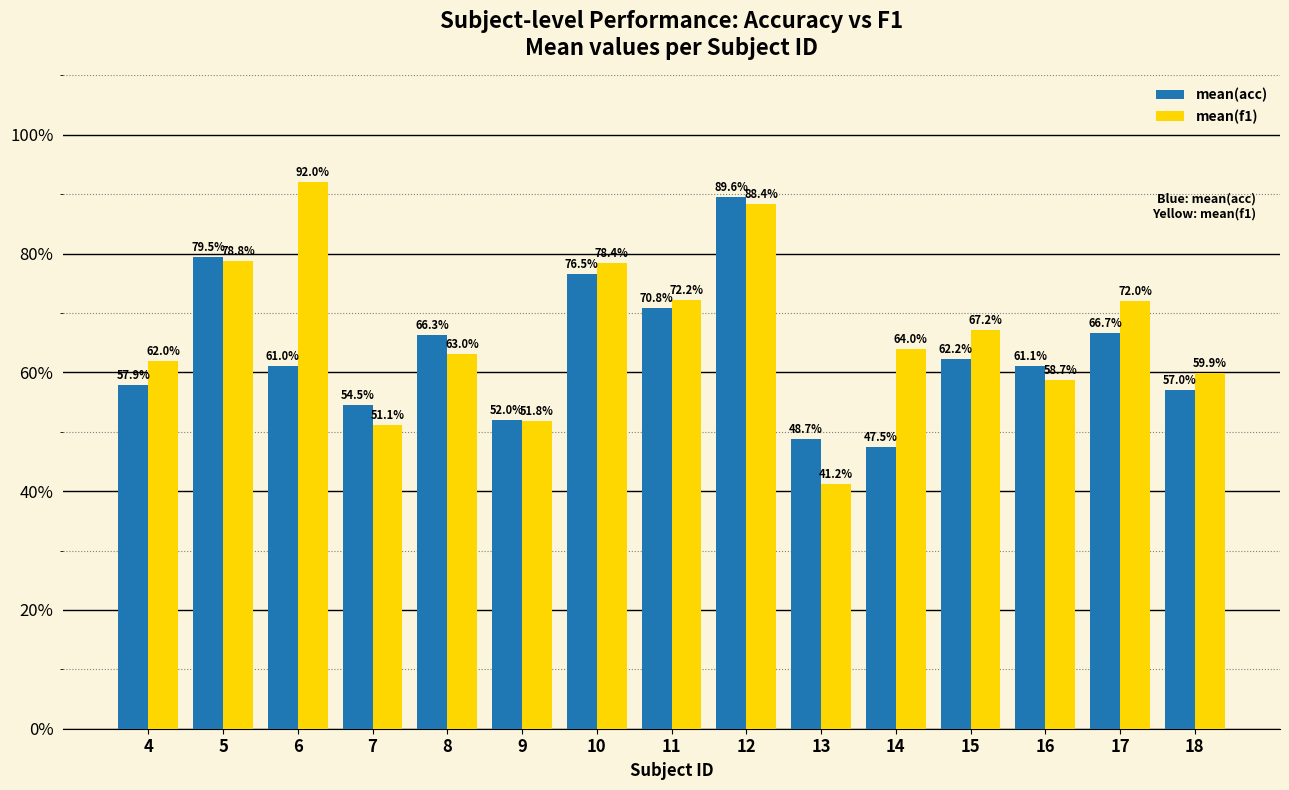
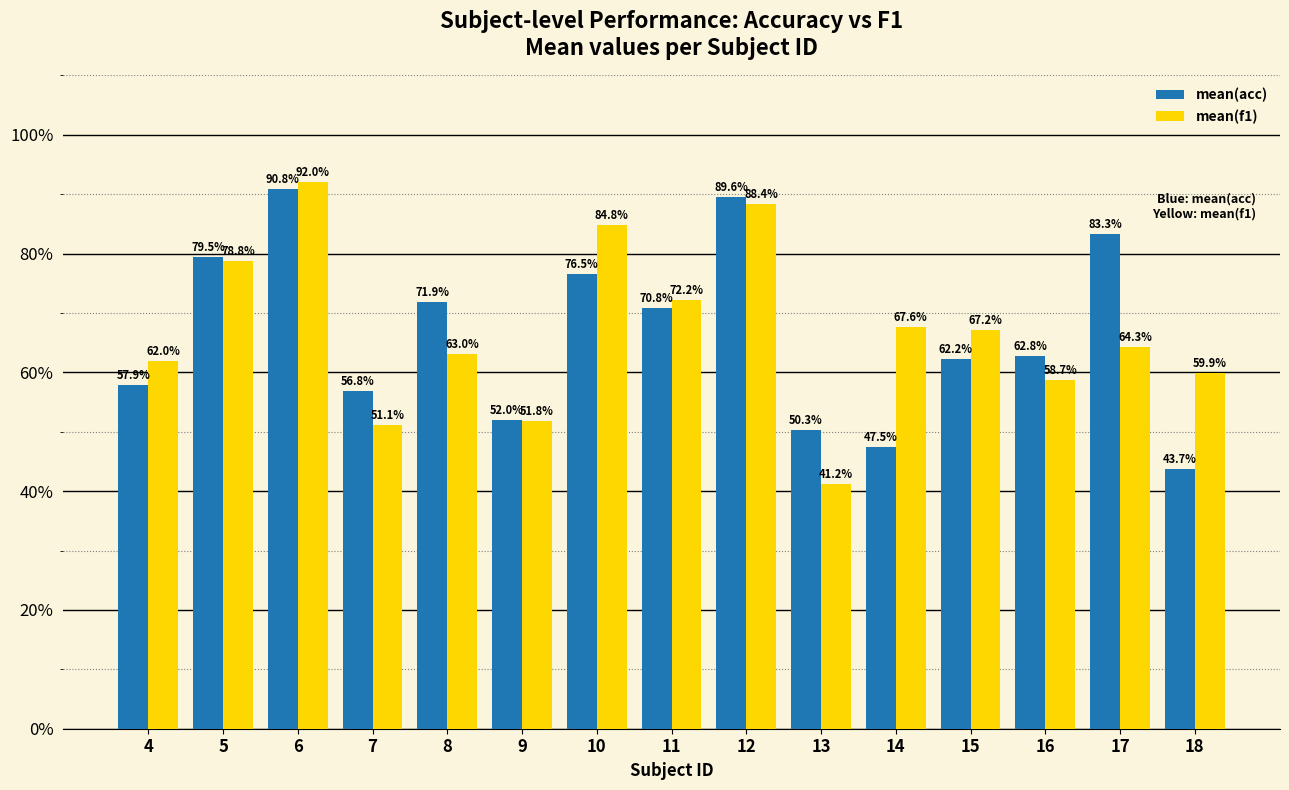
mean(acc), 6: 61.0% -> 90.8%
mean(acc), 7: 54.5% -> 56.8%
mean(acc), 8: 66.3% -> 71.9%
mean(f1), 10: 78.4% -> 84.8%
mean(acc), 13: 48.7% -> 50.3%
mean(f1), 14: 64.0% -> 67.6%
mean(acc), 16: 61.1% -> 62.8%
mean(acc), 17: 66.7% -> 83.3%
mean(f1), 17: 72.0% -> 64.3%
mean(acc), 18: 57.0% -> 43.7%
